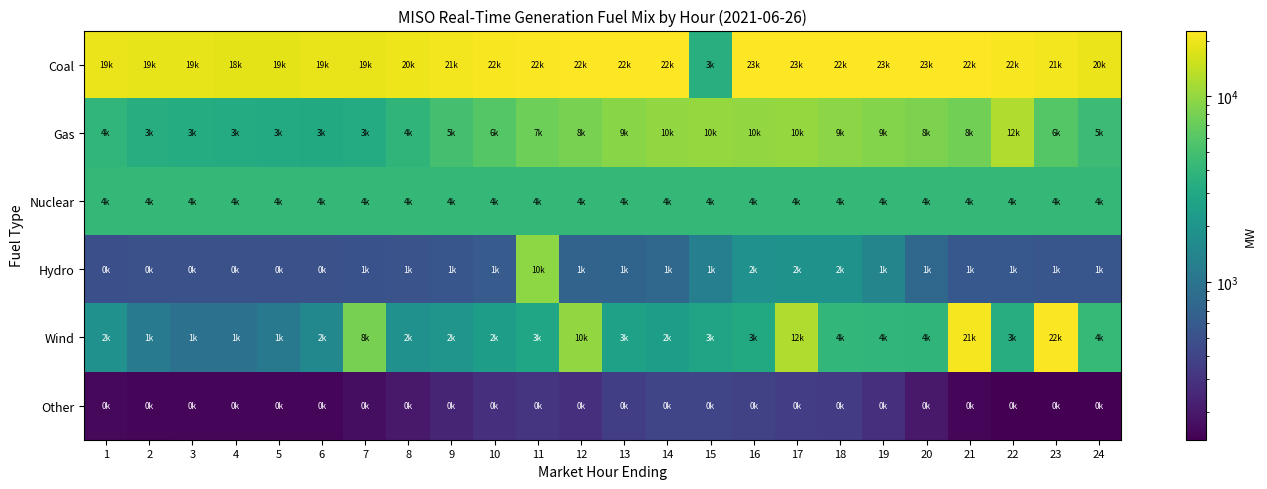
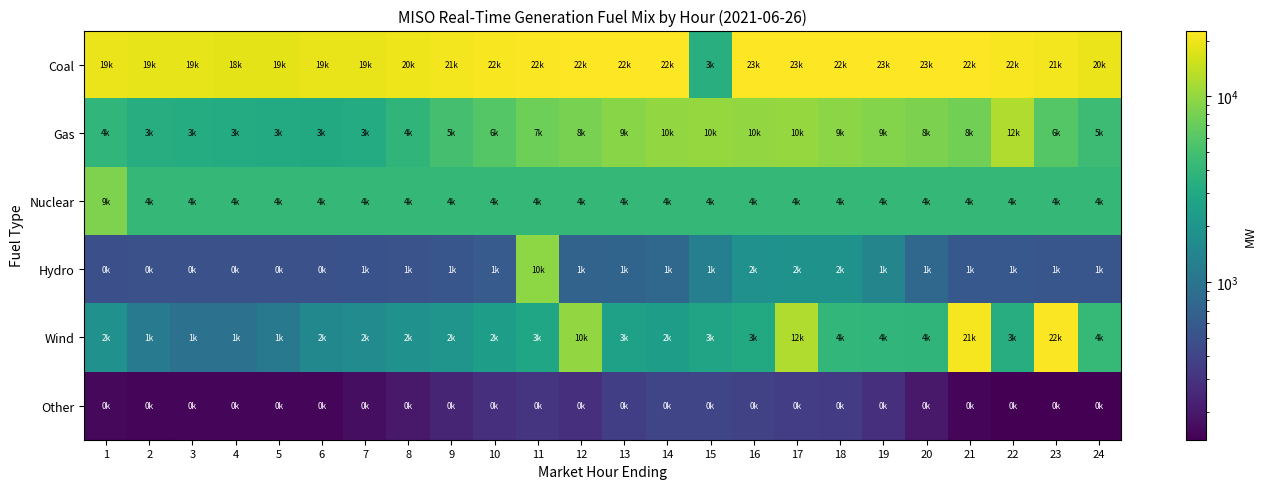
Nuclear, 1: 4k -> 9k
Wind, 7: 8k -> 2k
